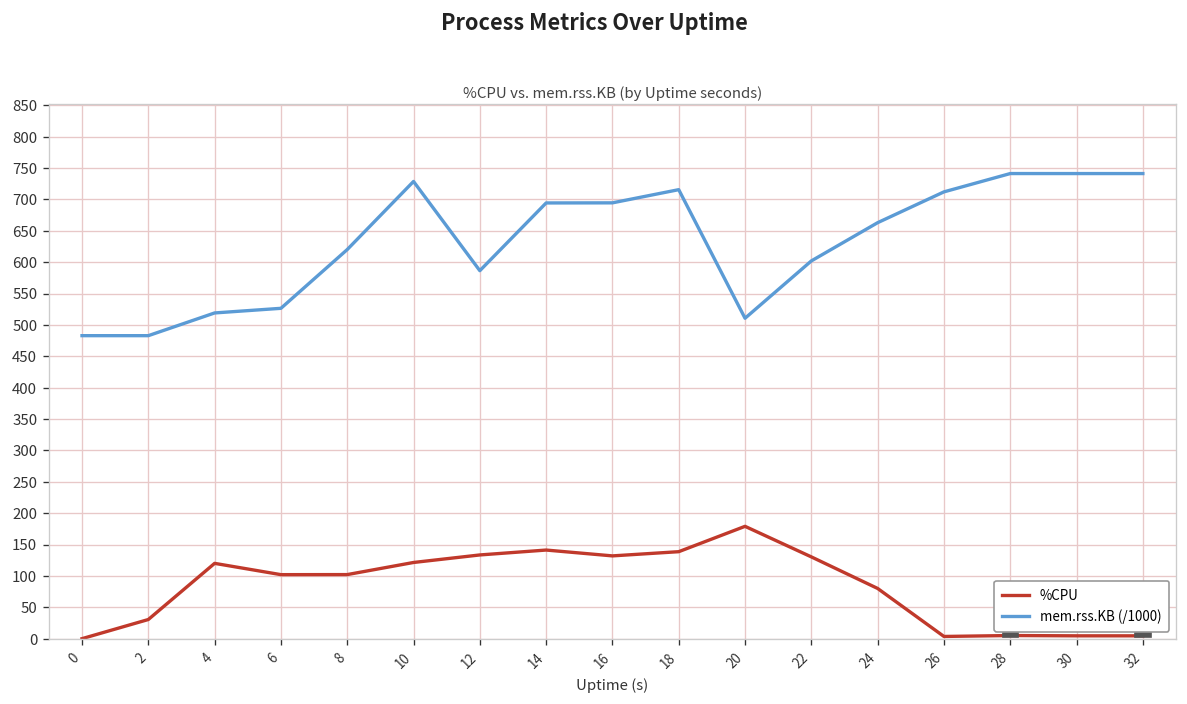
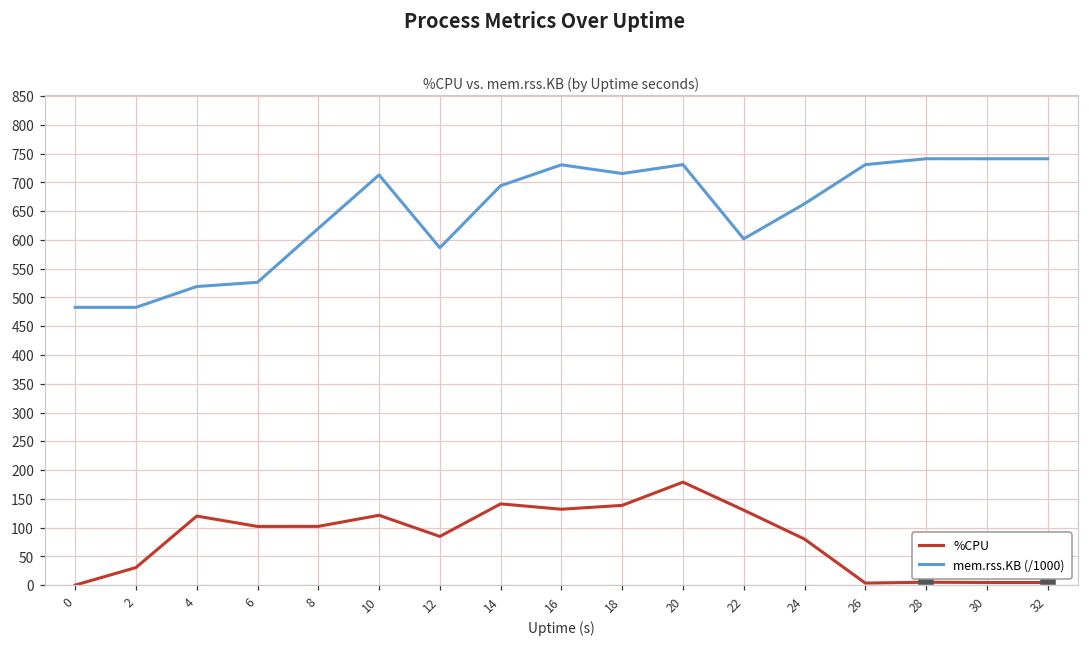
mem.rss.KB (/1000), 10: 730 -> 710
%CPU, 12: 130 -> 80
mem.rss.KB (/1000), 16: 690 -> 730
mem.rss.KB (/1000), 20: 510 -> 730
mem.rss.KB (/1000), 26: 710 -> 730
